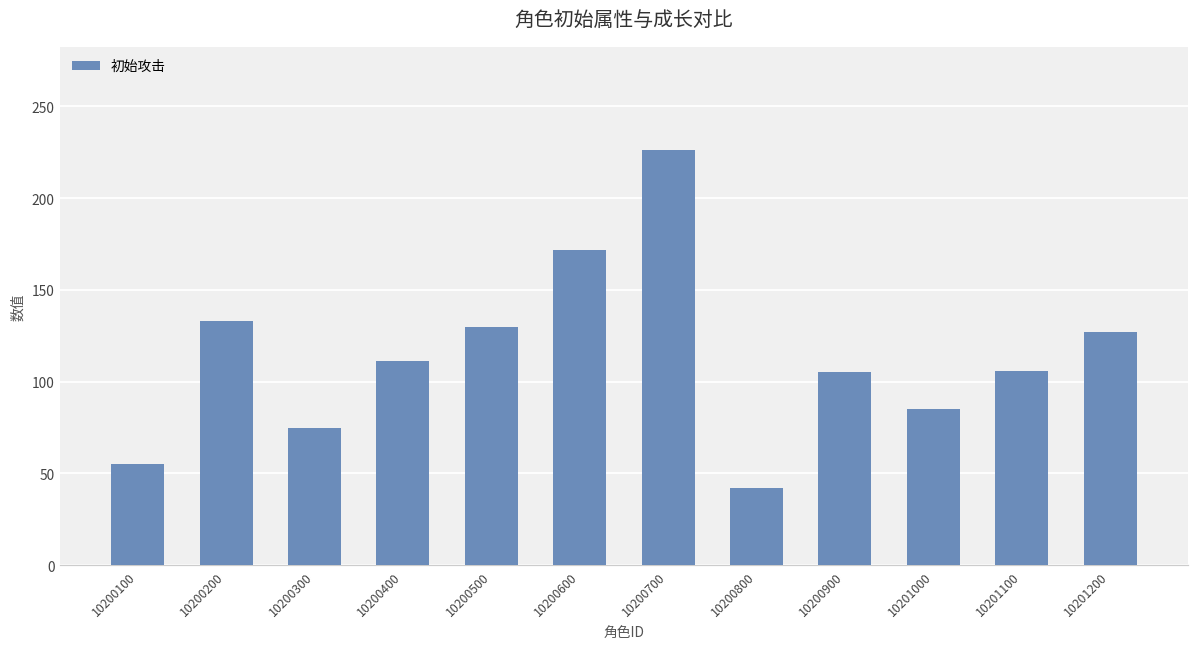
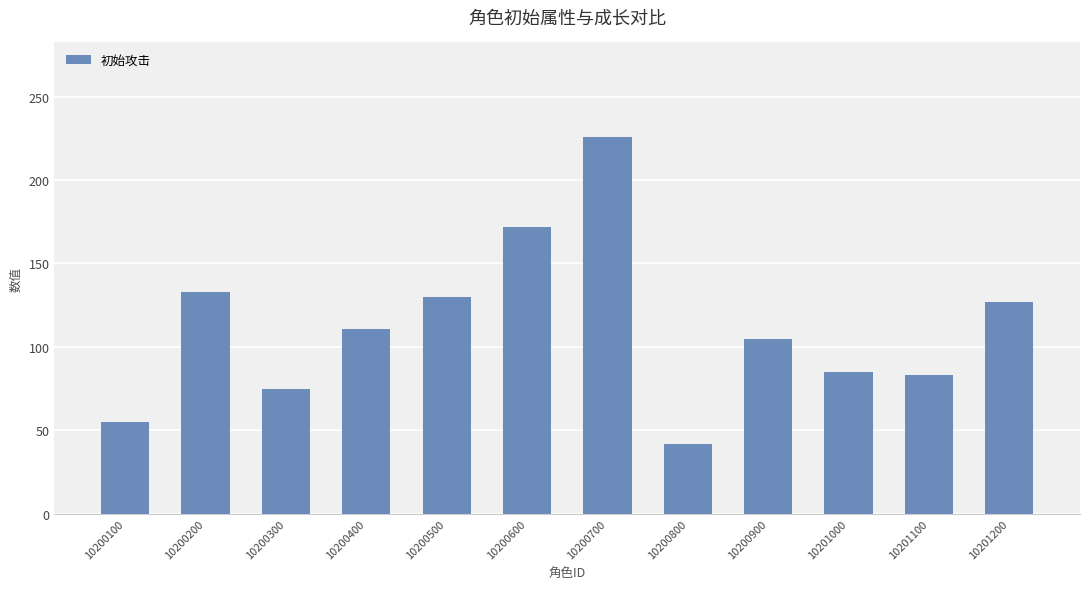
10201100: 106 -> 83
